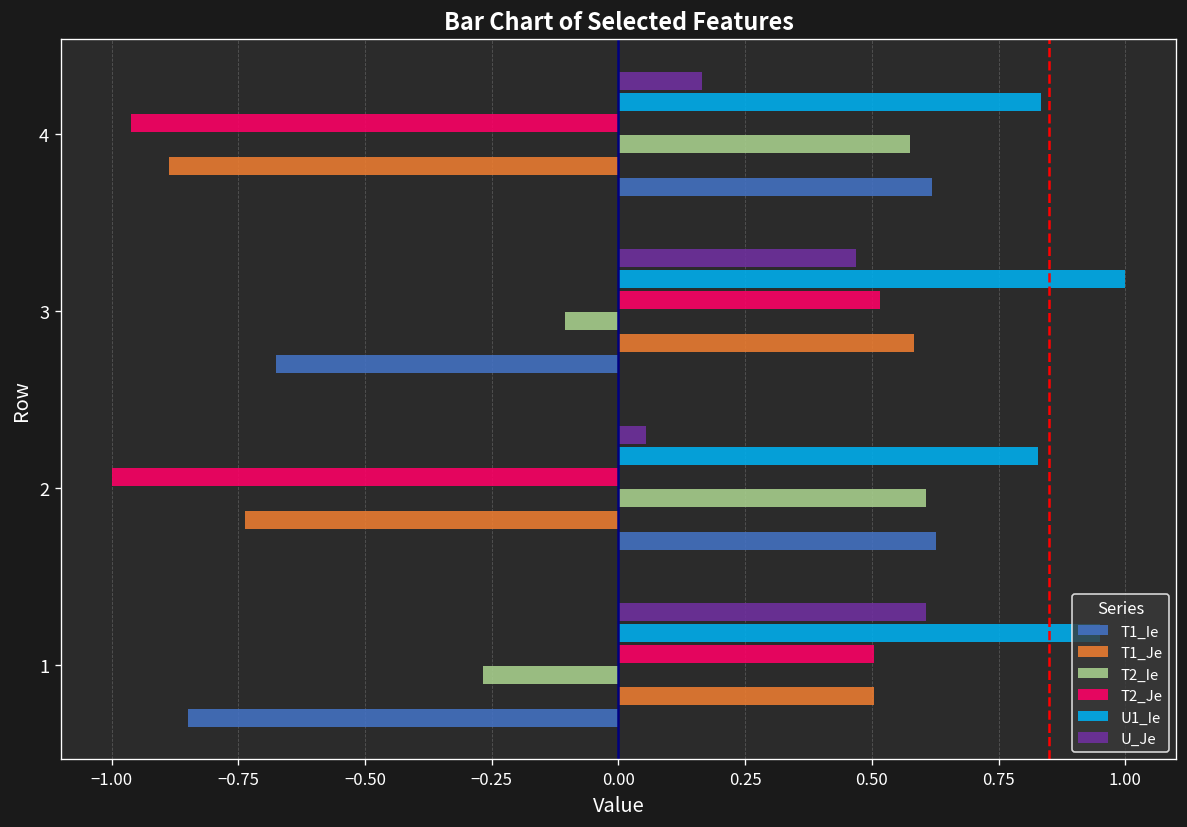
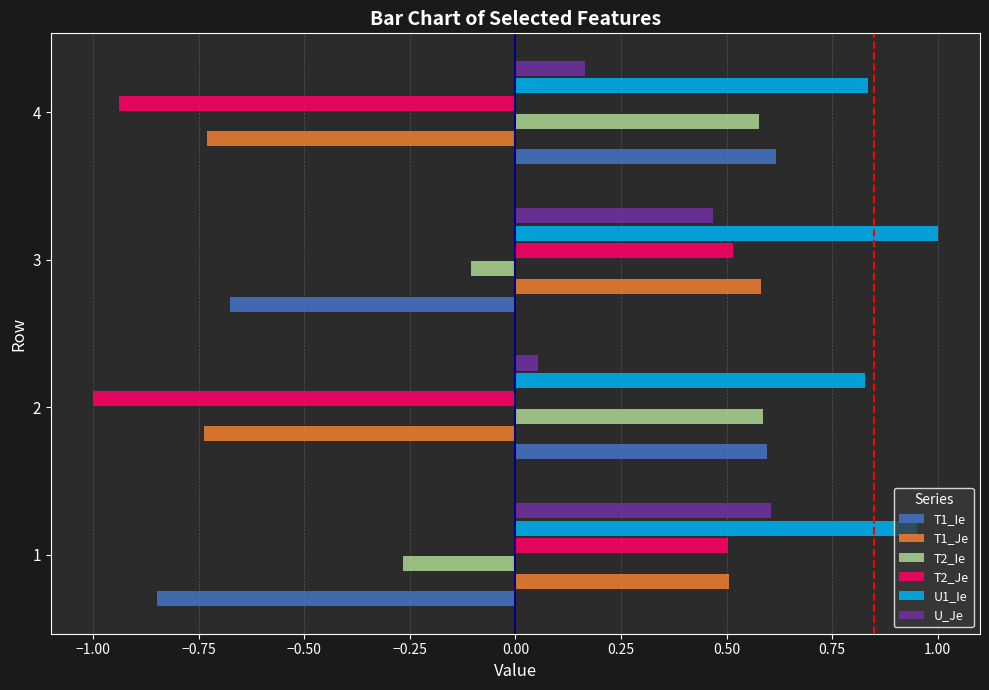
T2_Je, 4: -0.96 -> -0.94
T1_Je, 4: -0.89 -> -0.73
T2_Ie, 2: 0.61 -> 0.59
T1_Ie, 2: 0.63 -> 0.60
